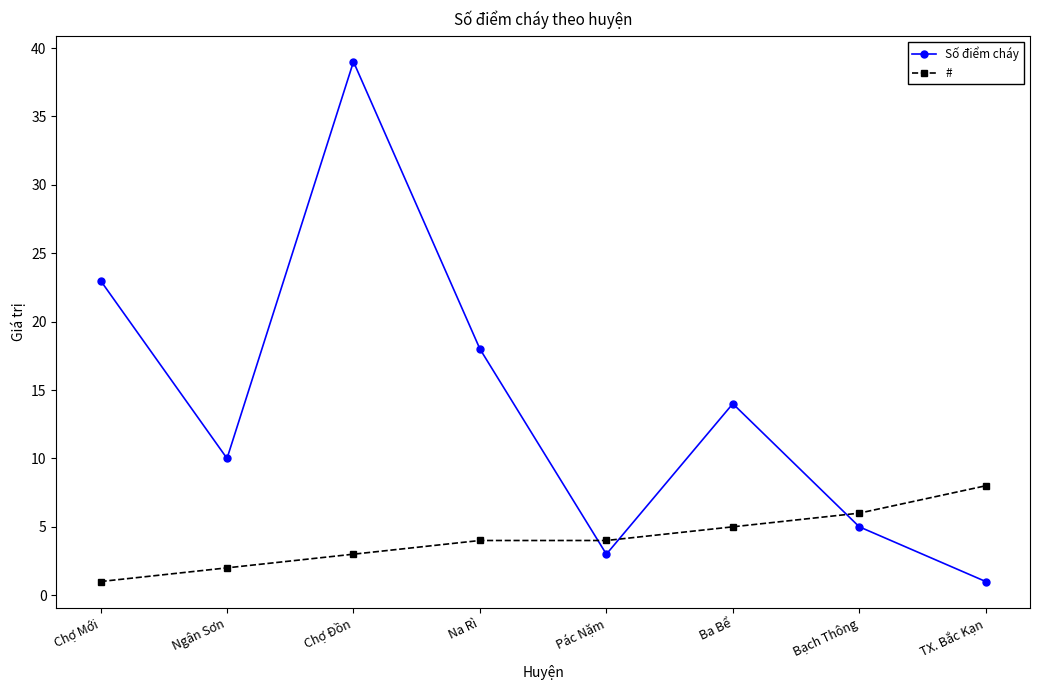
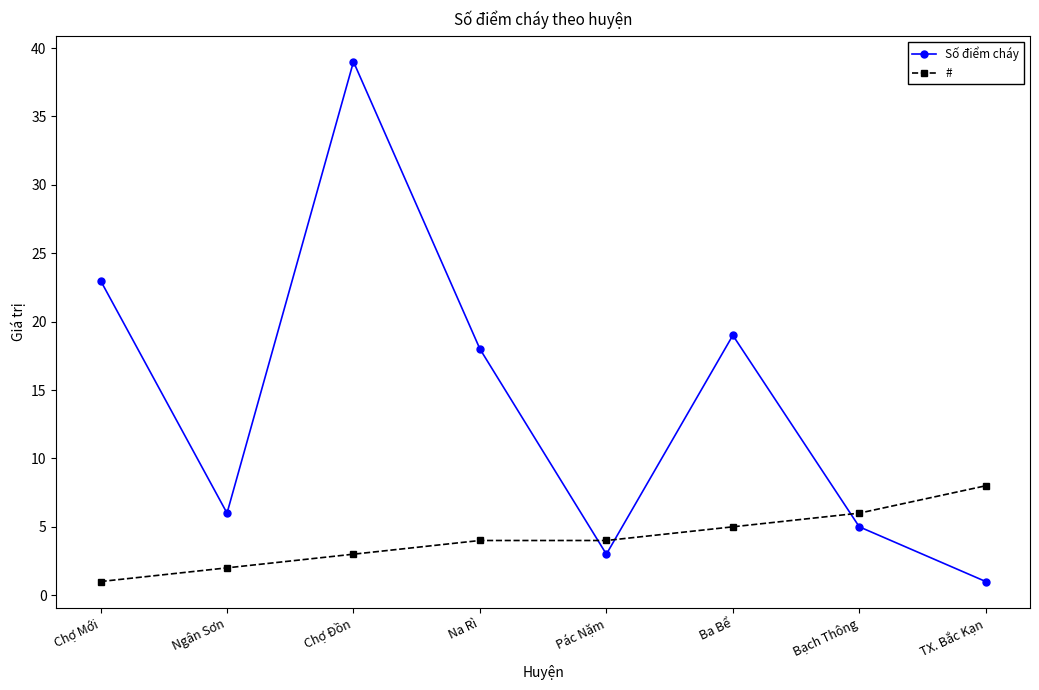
Số điểm cháy, Ngân Sơn: 10 -> 6
Số điểm cháy, Ba Bể: 14 -> 19
